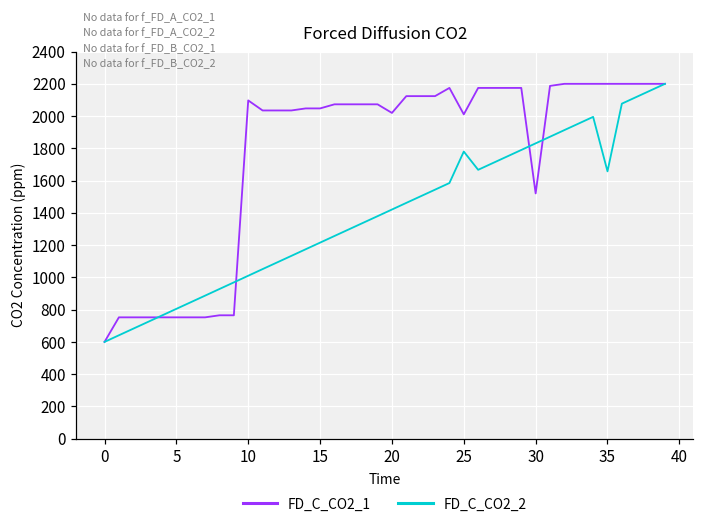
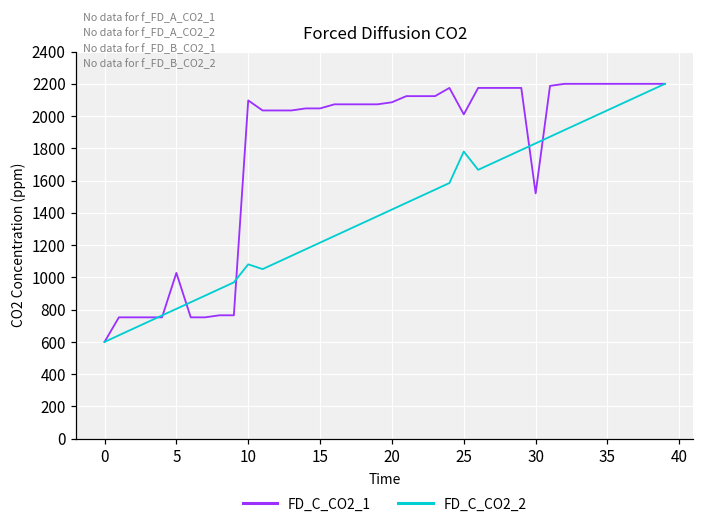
FD_C_CO2_1, 5: 750 -> 1030
FD_C_CO2_2, 10: 1010 -> 1080
FD_C_CO2_1, 20: 2020 -> 2090
FD_C_CO2_2, 35: 1660 -> 2040
